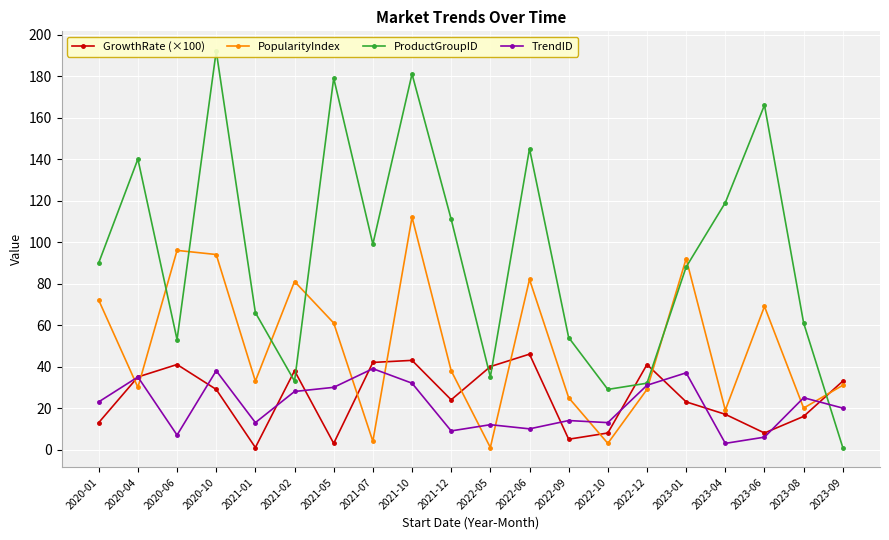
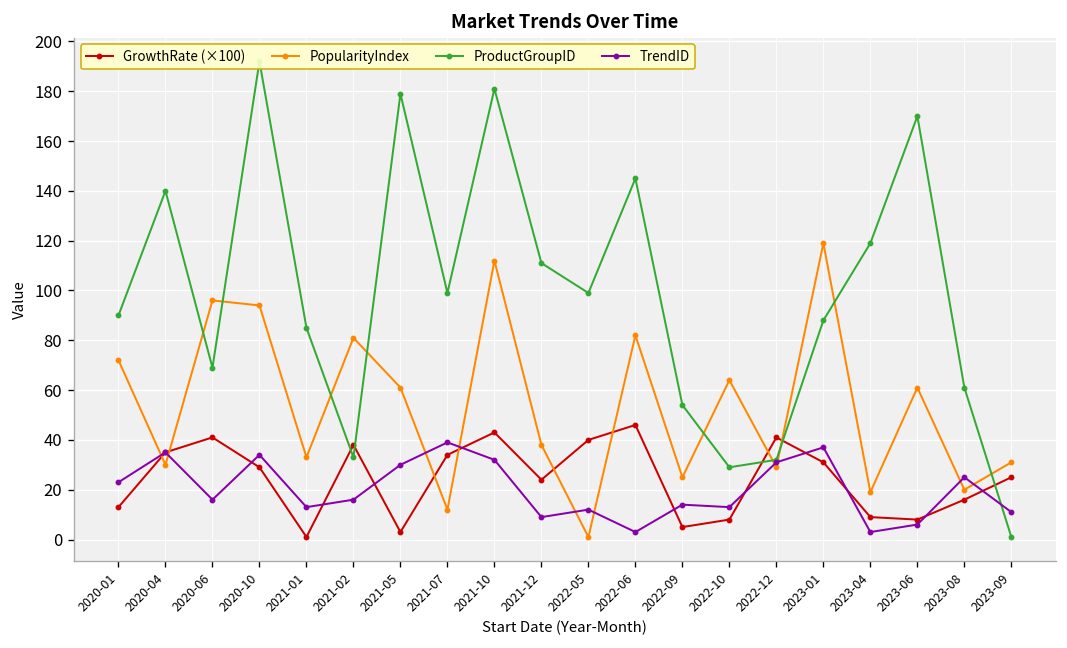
ProductGroupID, 2020-06: 53 -> 69
TrendID, 2020-06: 7 -> 16
TrendID, 2020-10: 38 -> 34
ProductGroupID, 2021-01: 66 -> 85
TrendID, 2021-02: 28 -> 16
GrowthRate (×100), 2021-07: 42 -> 34
PopularityIndex, 2021-07: 4 -> 12
ProductGroupID, 2022-05: 35 -> 99
TrendID, 2022-06: 10 -> 3
PopularityIndex, 2022-10: 3 -> 64
GrowthRate (×100), 2023-01: 23 -> 31
PopularityIndex, 2023-01: 92 -> 119
GrowthRate (×100), 2023-04: 17 -> 9
PopularityIndex, 2023-06: 69 -> 61
ProductGroupID, 2023-06: 166 -> 170
GrowthRate (×100), 2023-09: 33 -> 25
TrendID, 2023-09: 20 -> 11
